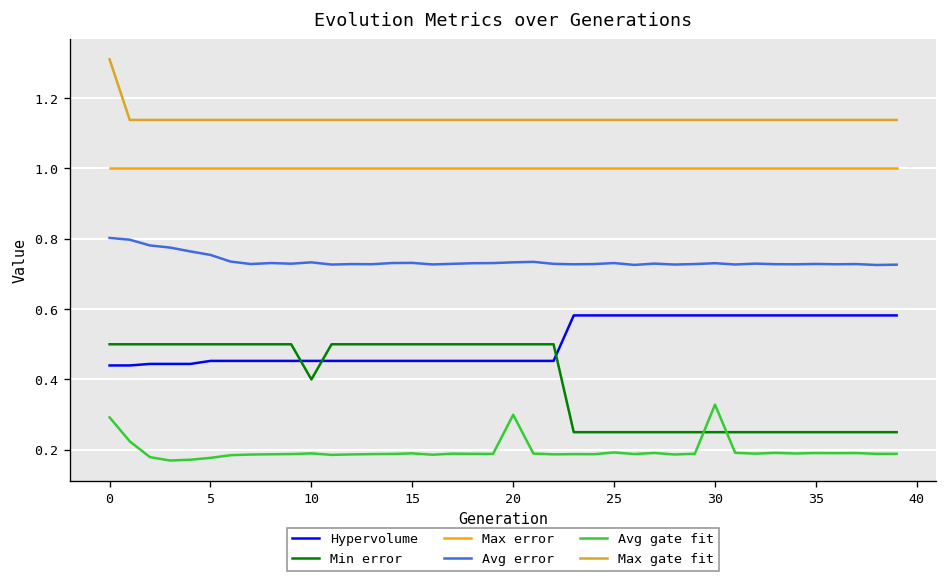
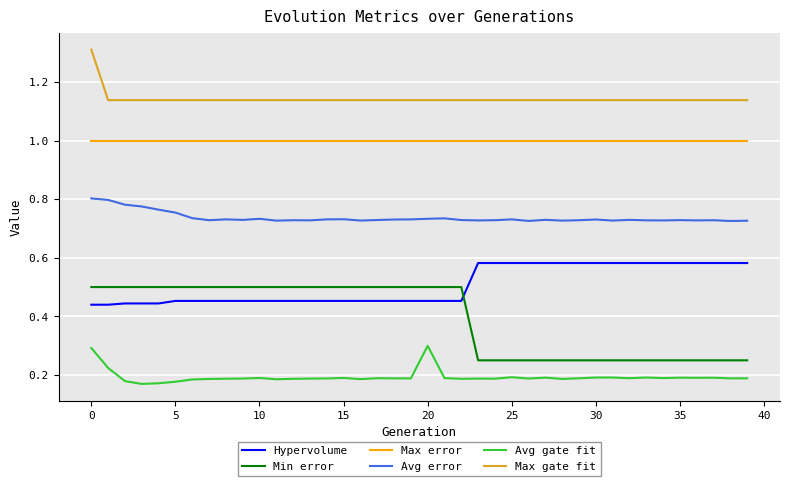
Min error, 10: 0.4 -> 0.5
Avg gate fit, 30: 0.33 -> 0.19
